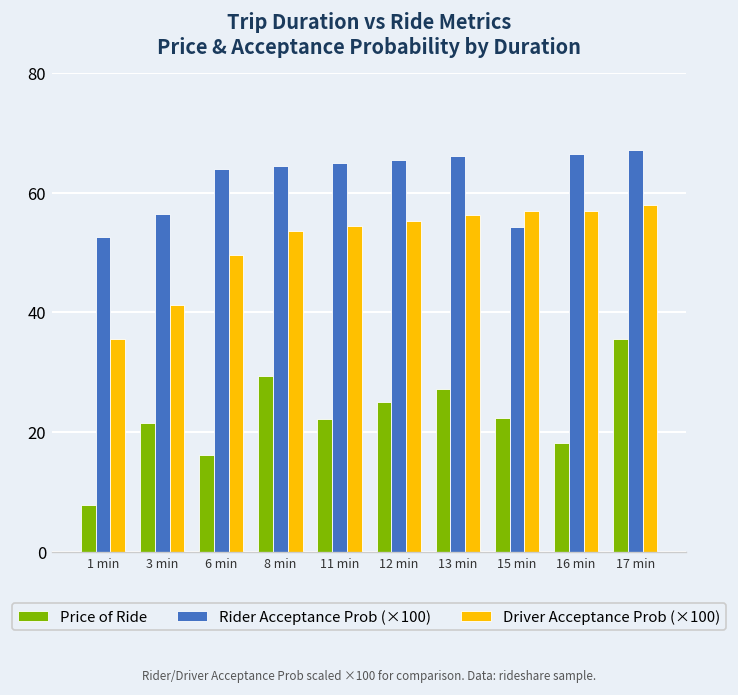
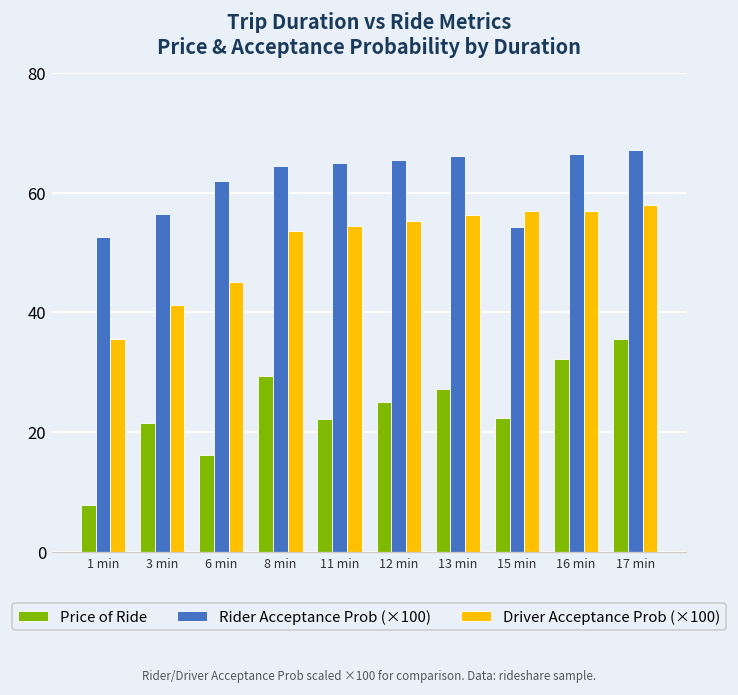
Rider Acceptance Prob (×100), 6 min: 64 -> 62
Driver Acceptance Prob (×100), 6 min: 50 -> 45
Price of Ride, 16 min: 18 -> 32
